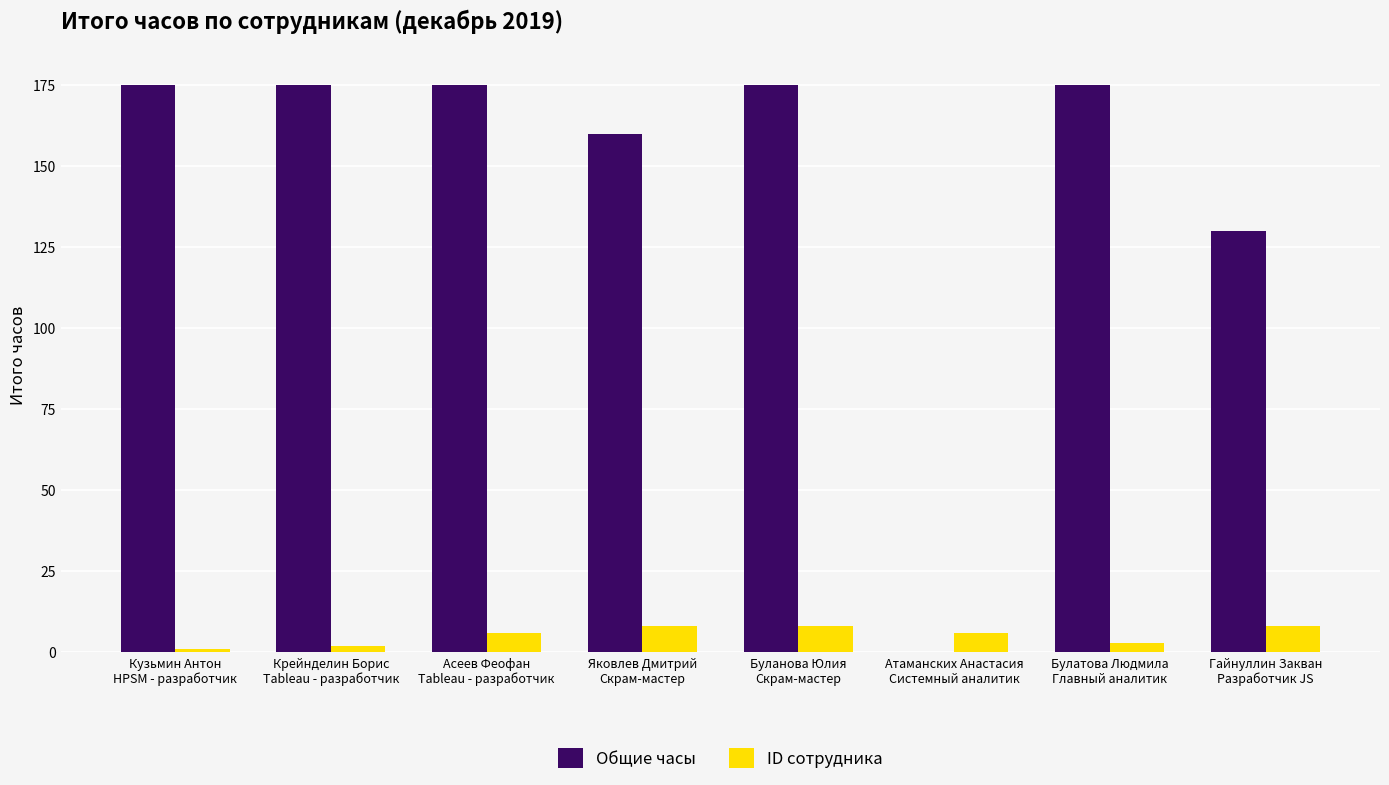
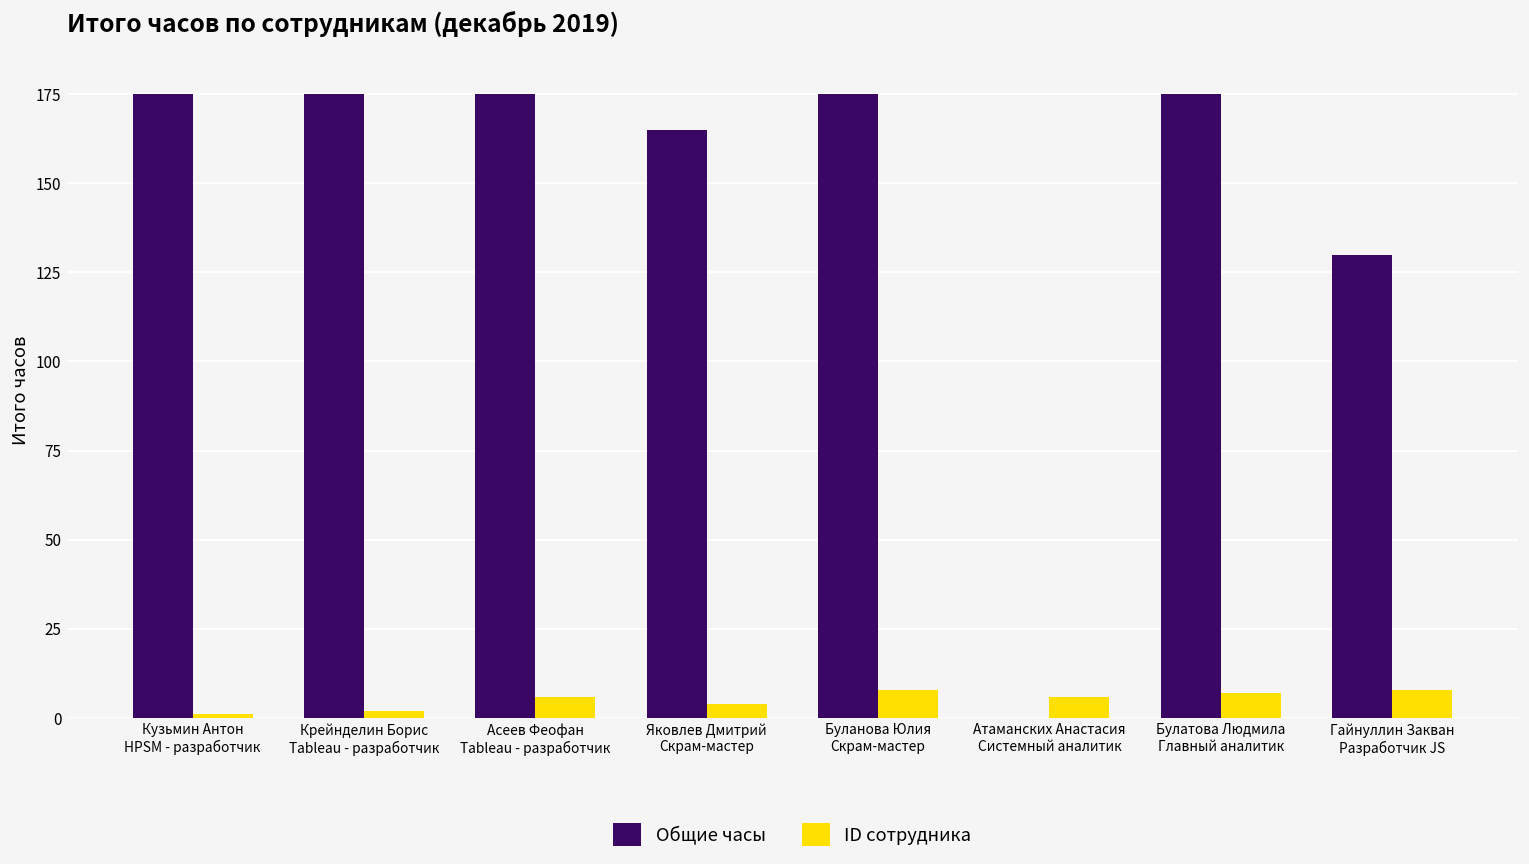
Общие часы, Яковлев Дмитрий Скрам-мастер: 160 -> 165
ID сотрудника, Яковлев Дмитрий Скрам-мастер: 8 -> 4
ID сотрудника, Булатова Людмила Главный аналитик: 3 -> 7
